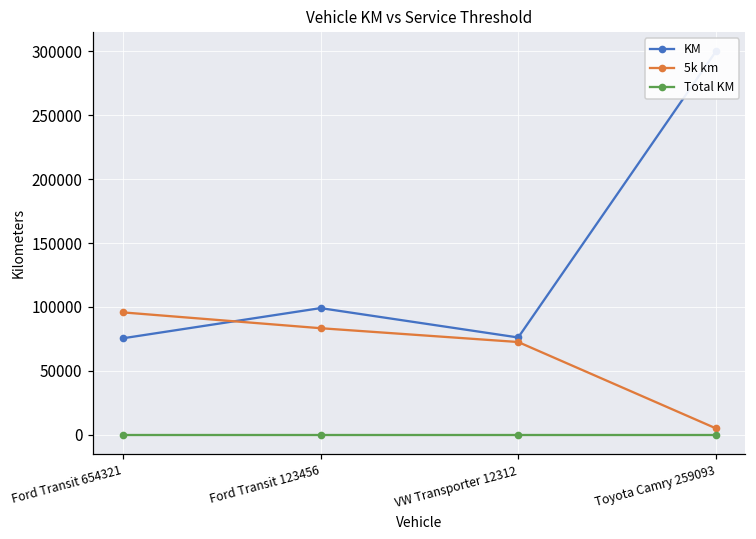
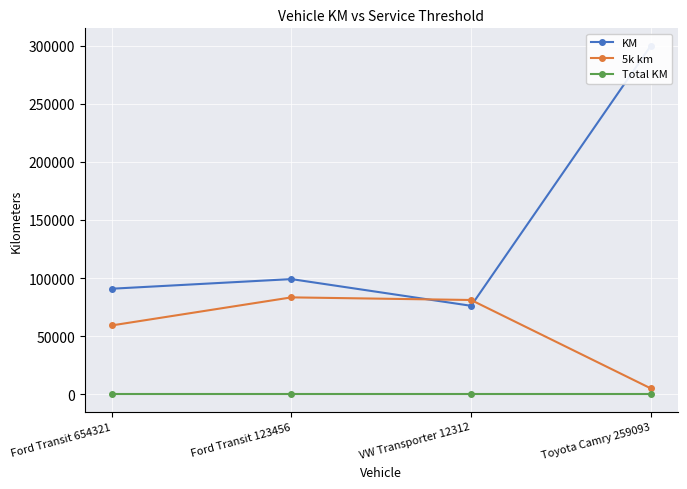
KM, Ford Transit 654321: 75000 -> 91000
5k km, Ford Transit 654321: 96000 -> 59000
5k km, VW Transporter 12312: 73000 -> 81000
